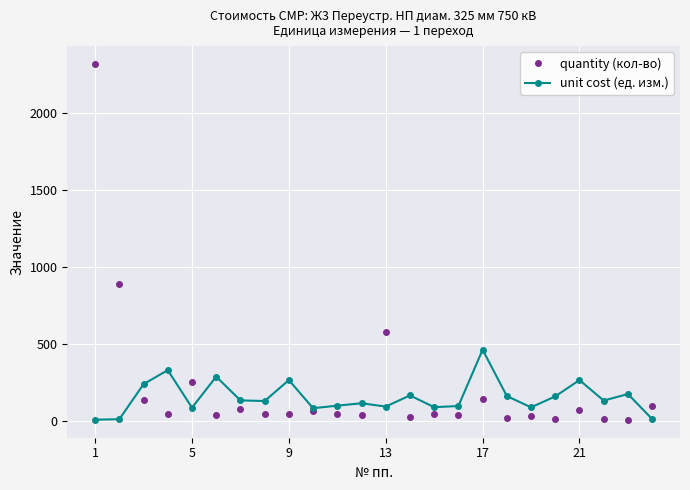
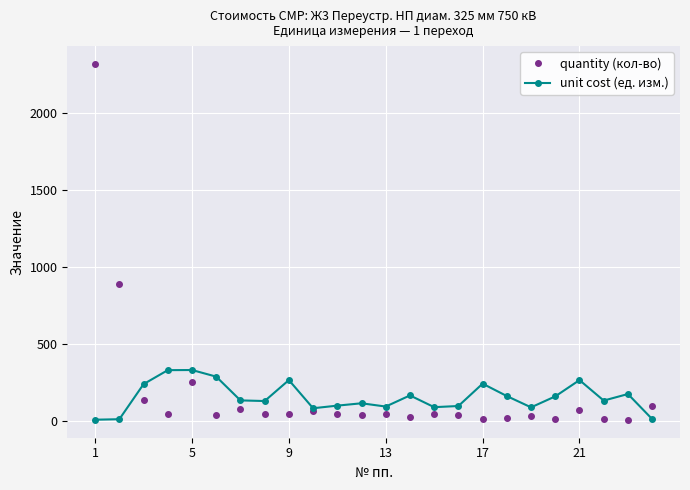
unit cost (ед. изм.), 5: 90 -> 330
quantity (кол-во), 13: 580 -> 40
quantity (кол-во), 17: 140 -> 10
unit cost (ед. изм.), 17: 460 -> 240
